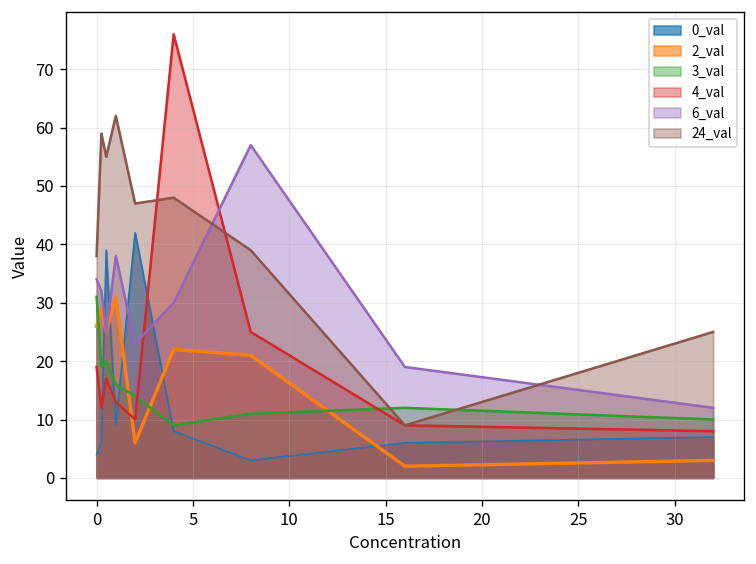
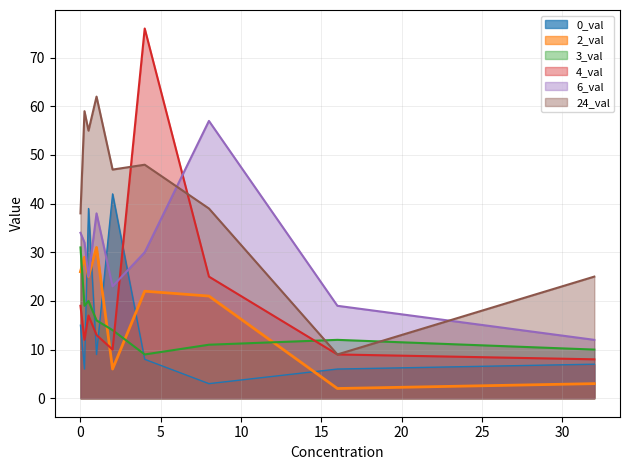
0_val, 0: 4 -> 15
